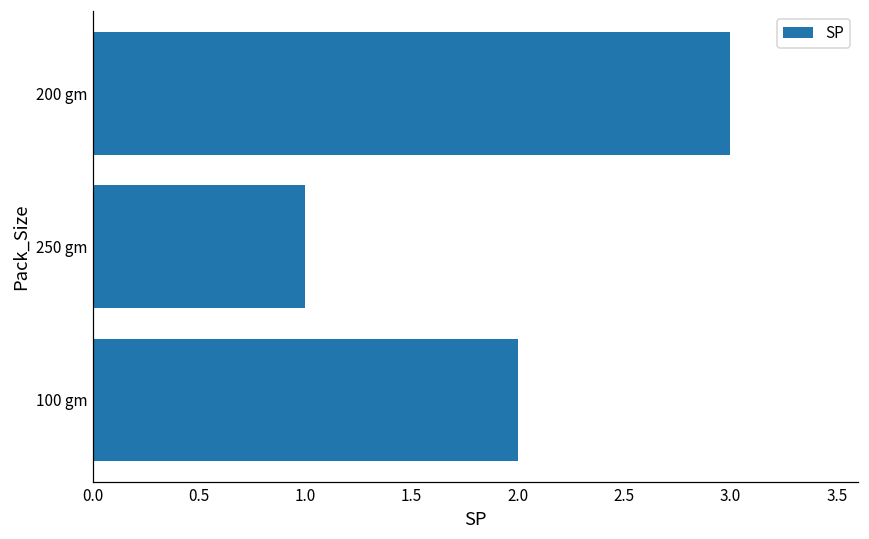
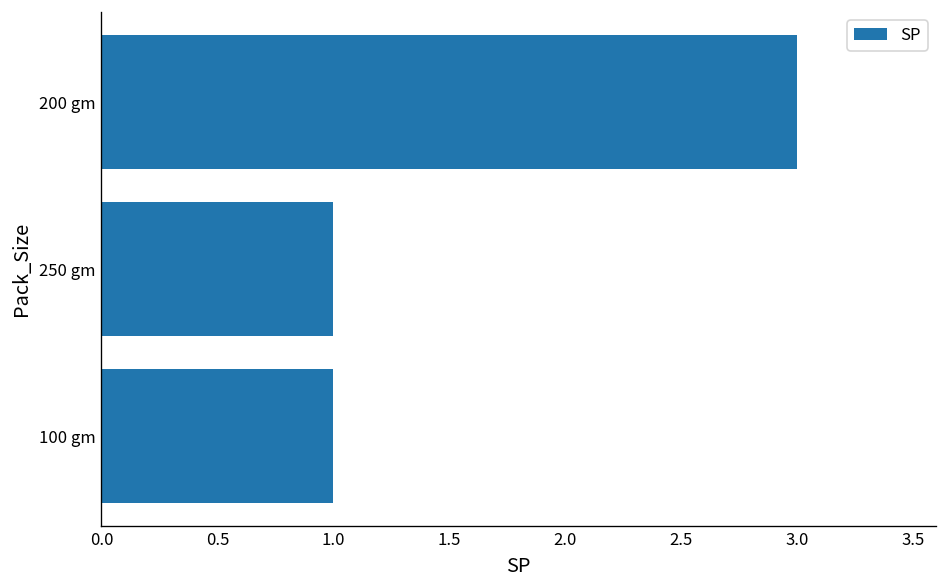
100 gm: 2 -> 1
